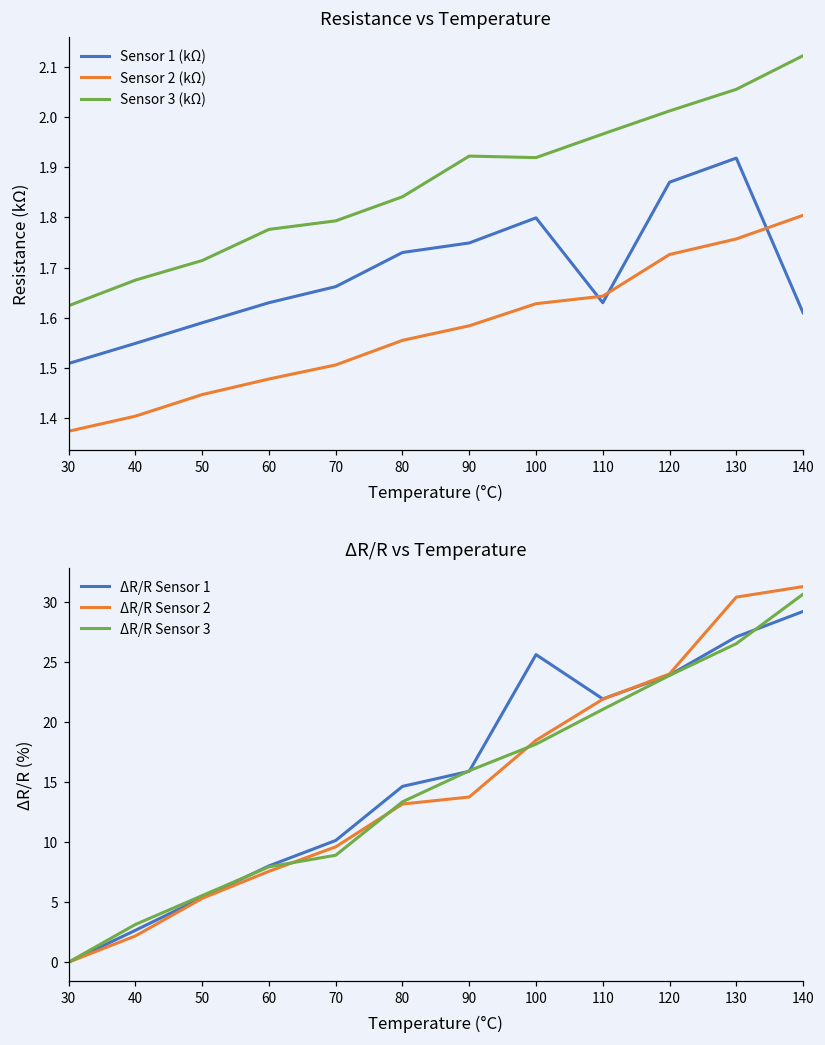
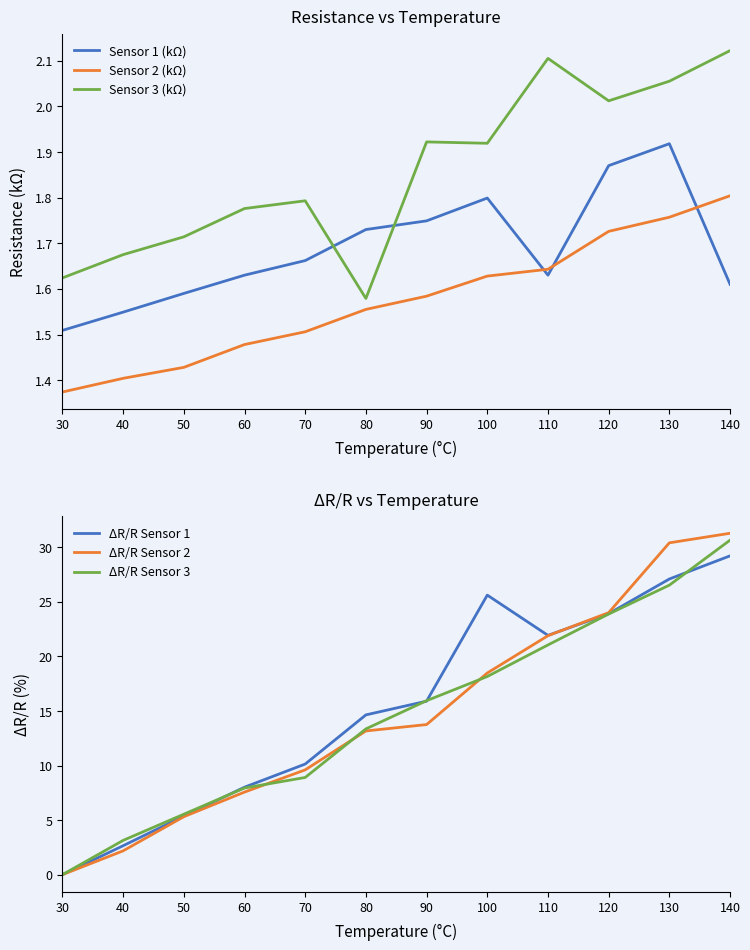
Resistance vs Temperature, Sensor 2 (kΩ), 50: 1.45 -> 1.43
Resistance vs Temperature, Sensor 3 (kΩ), 80: 1.84 -> 1.58
Resistance vs Temperature, Sensor 3 (kΩ), 110: 1.97 -> 2.11
